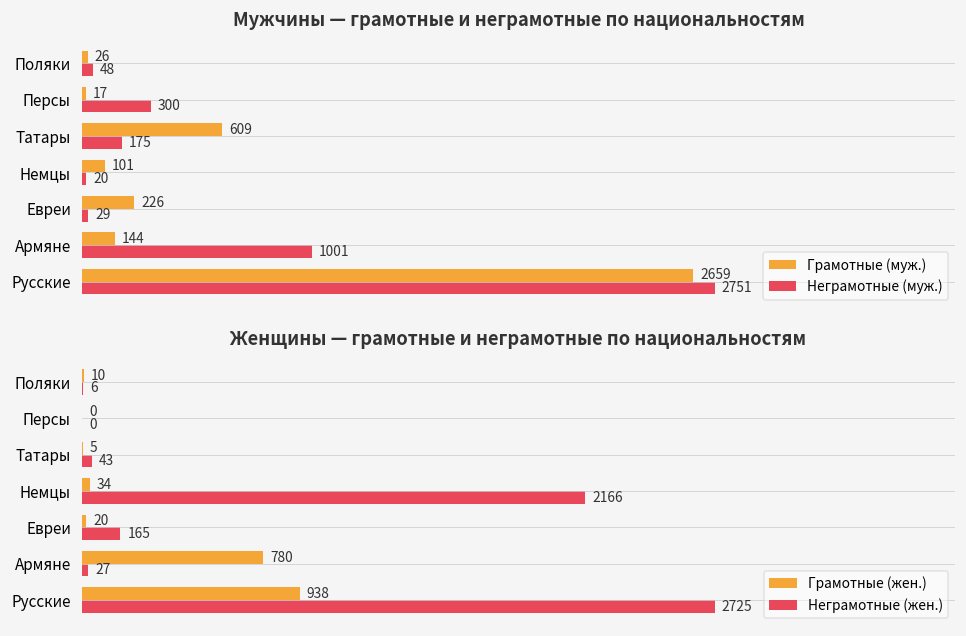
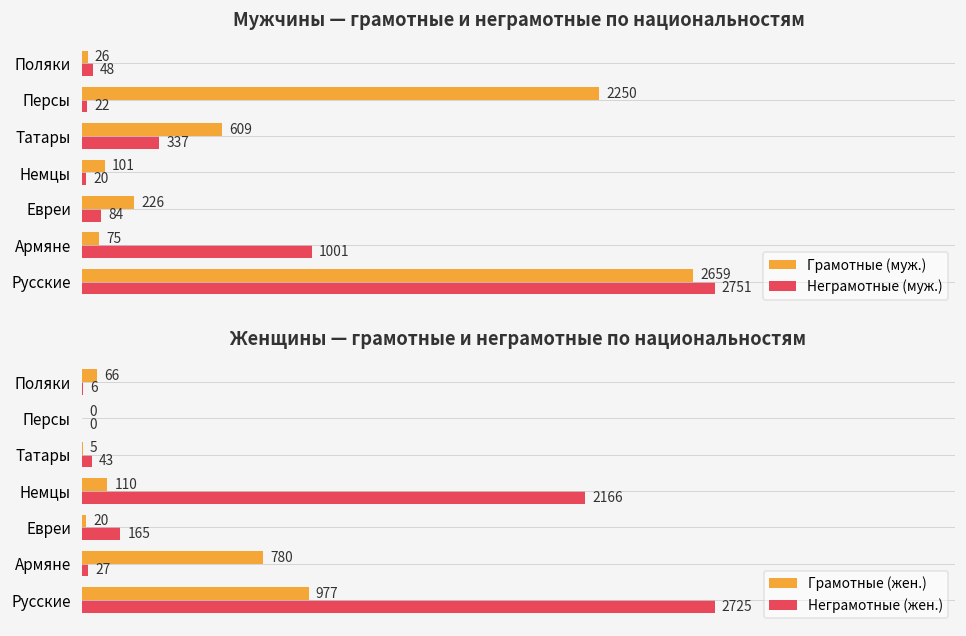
Мужчины — грамотные и неграмотные по национальностям, Грамотные (муж.), Персы: 17 -> 2250
Мужчины — грамотные и неграмотные по национальностям, Неграмотные (муж.), Персы: 300 -> 22
Мужчины — грамотные и неграмотные по национальностям, Неграмотные (муж.), Татары: 175 -> 337
Мужчины — грамотные и неграмотные по национальностям, Неграмотные (муж.), Евреи: 29 -> 84
Мужчины — грамотные и неграмотные по национальностям, Грамотные (муж.), Армяне: 144 -> 75
Женщины — грамотные и неграмотные по национальностям, Грамотные (жен.), Поляки: 10 -> 66
Женщины — грамотные и неграмотные по национальностям, Грамотные (жен.), Немцы: 34 -> 110
Женщины — грамотные и неграмотные по национальностям, Грамотные (жен.), Русские: 938 -> 977
